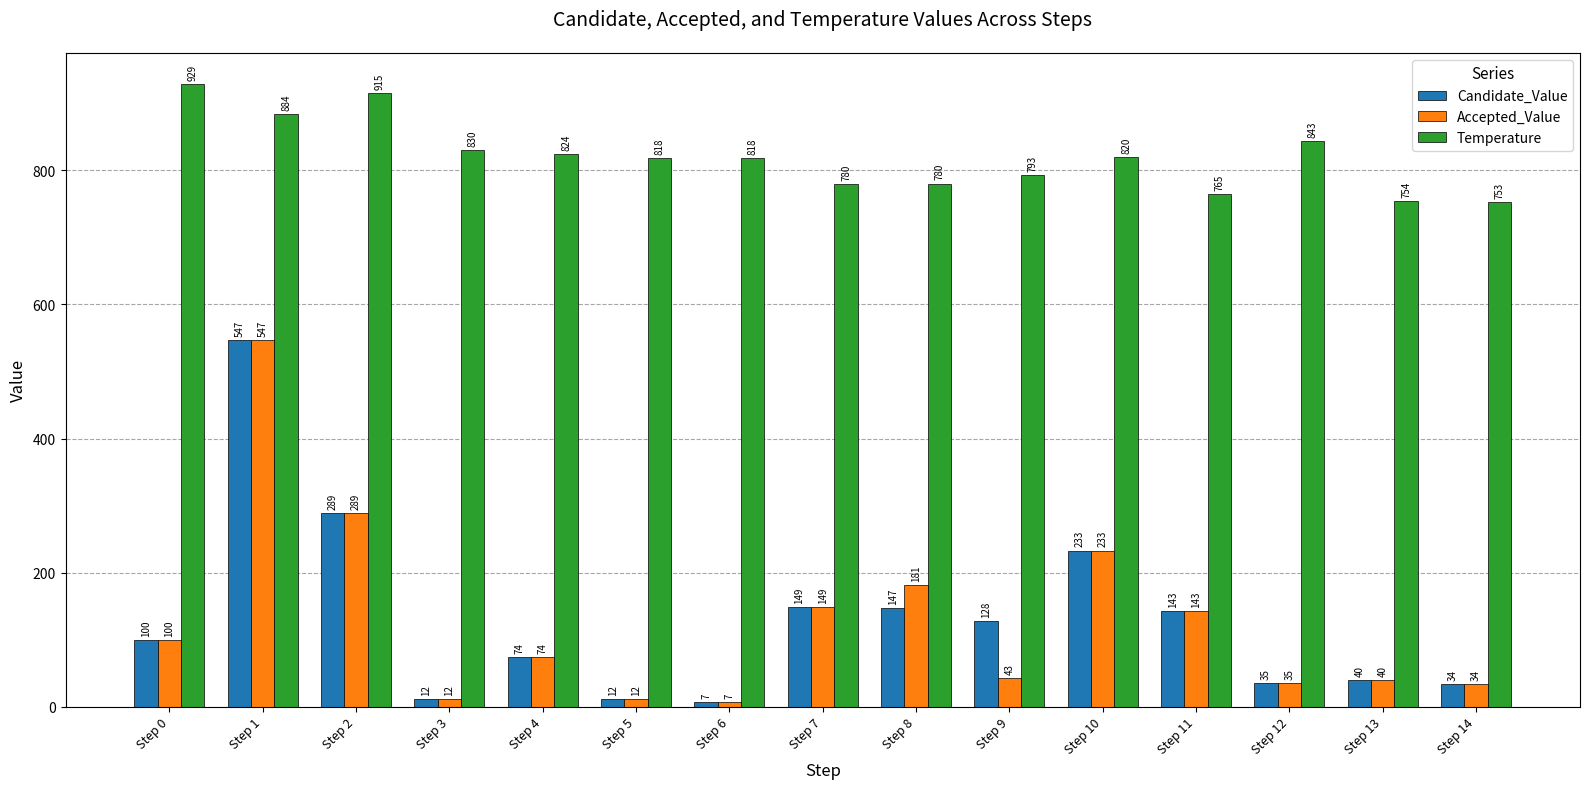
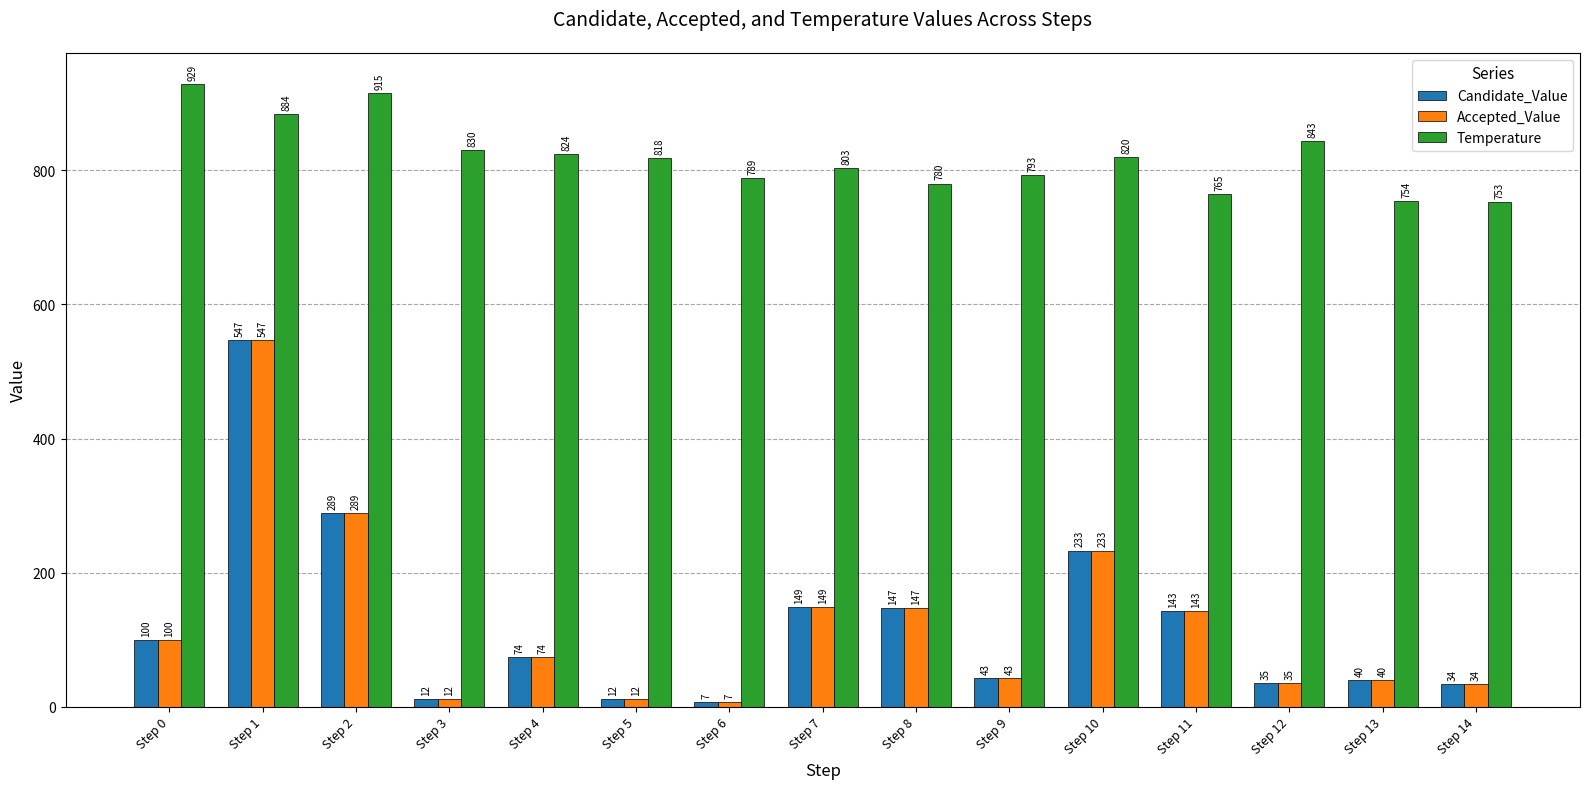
Temperature, Step 6: 818 -> 789
Temperature, Step 7: 780 -> 803
Accepted_Value, Step 8: 181 -> 147
Candidate_Value, Step 9: 128 -> 43
